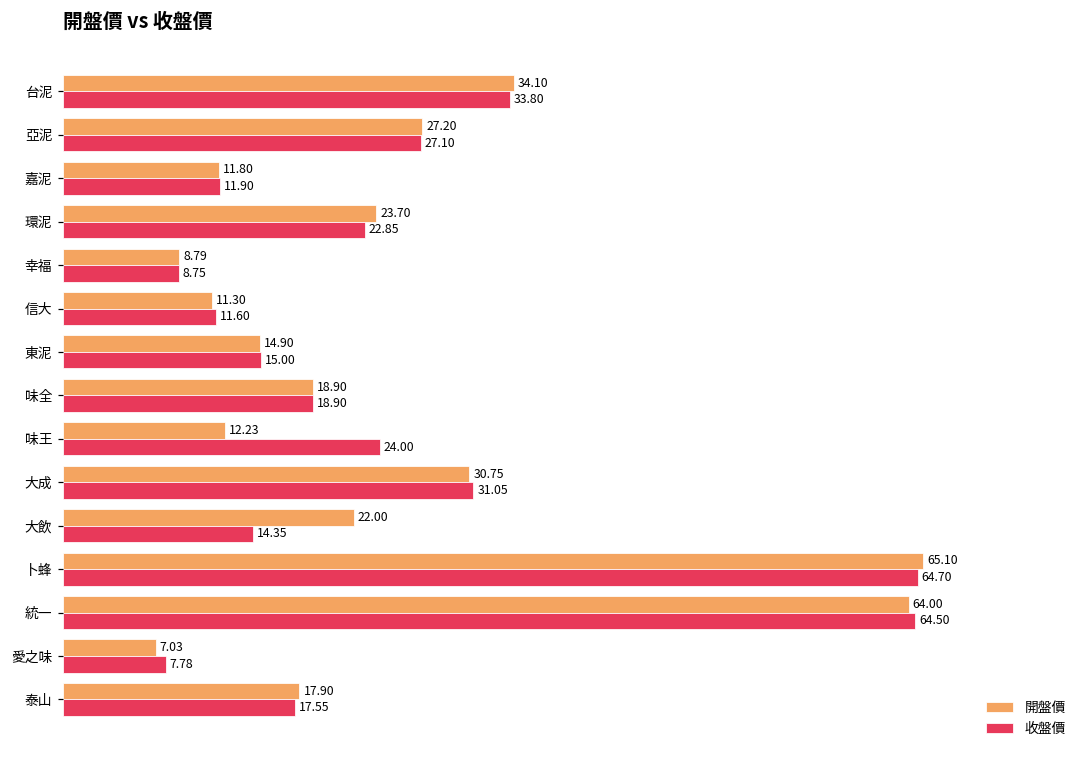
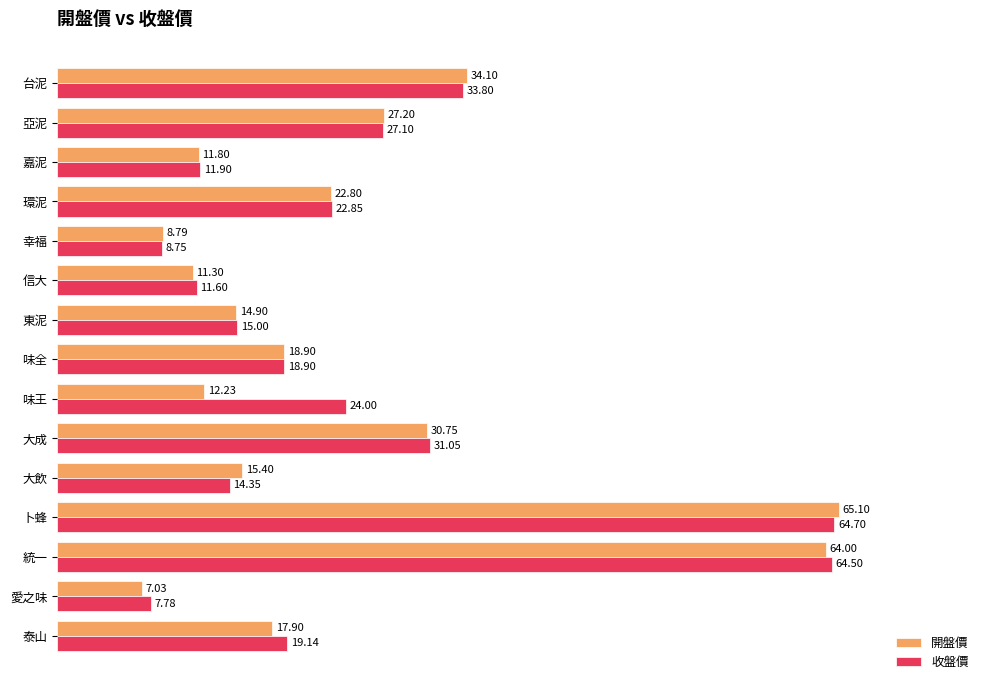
開盤價, 環泥: 23.70 -> 22.80
開盤價, 大飲: 22.00 -> 15.40
收盤價, 泰山: 17.55 -> 19.14
